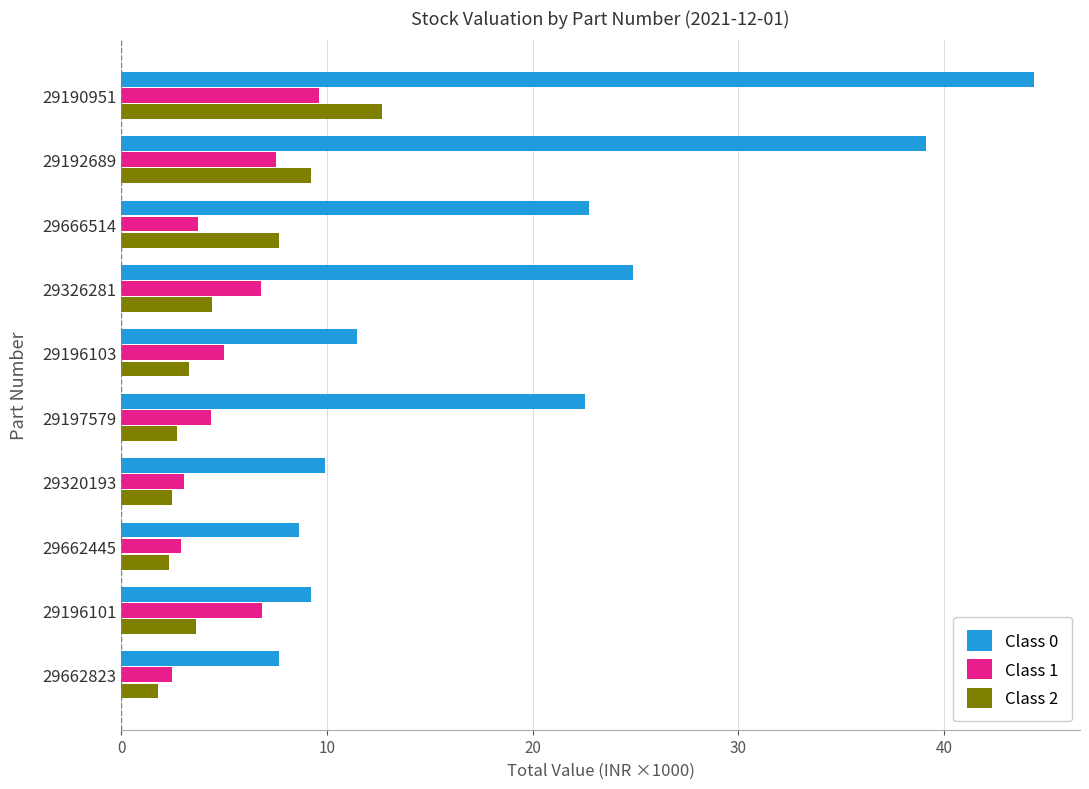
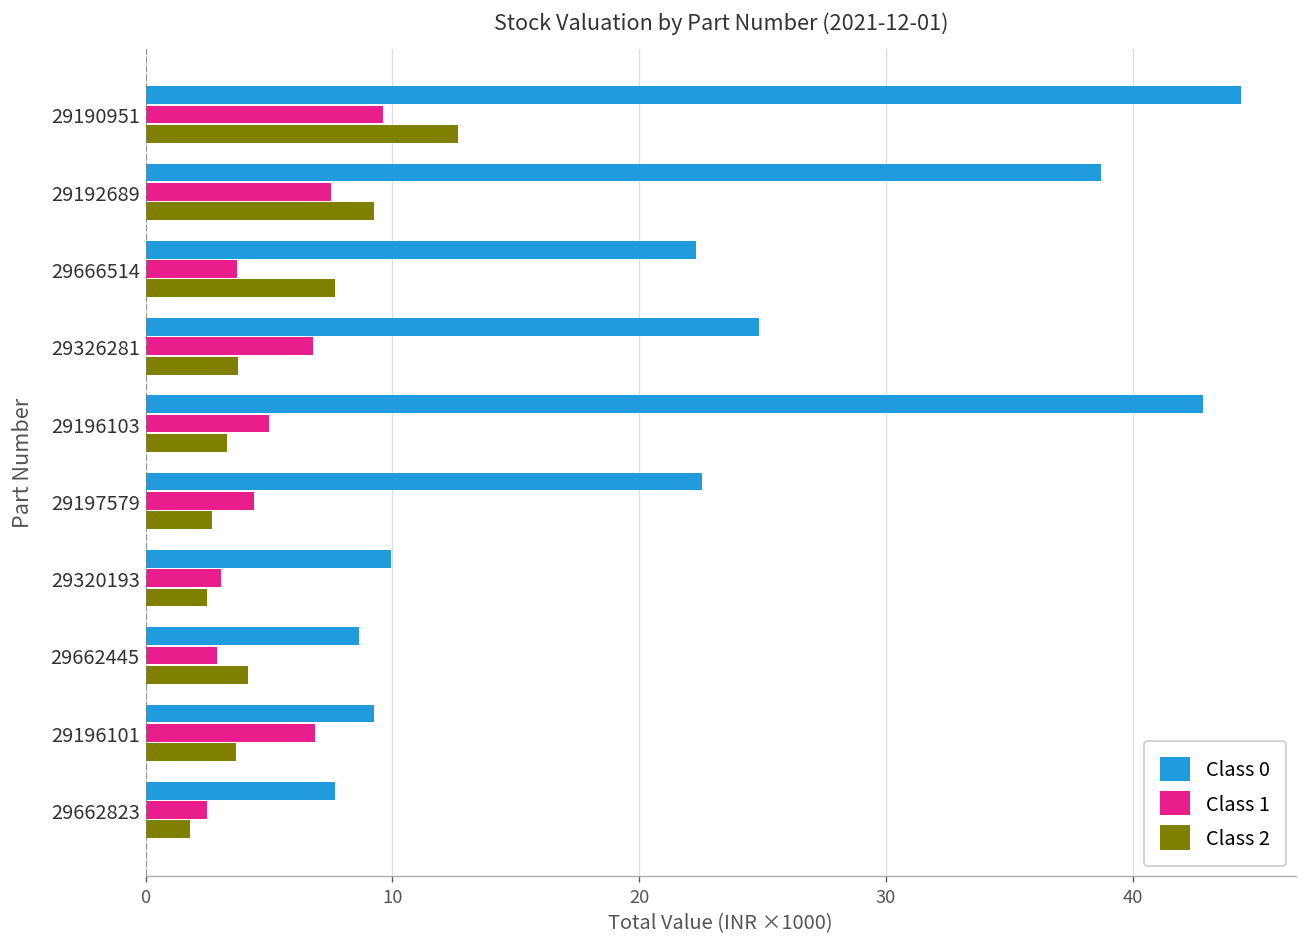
Class 0, 29192689: 39.1 -> 38.7
Class 0, 29666514: 22.7 -> 22.3
Class 2, 29326281: 4.4 -> 3.8
Class 0, 29196103: 11.4 -> 42.8
Class 2, 29662445: 2.3 -> 4.2
